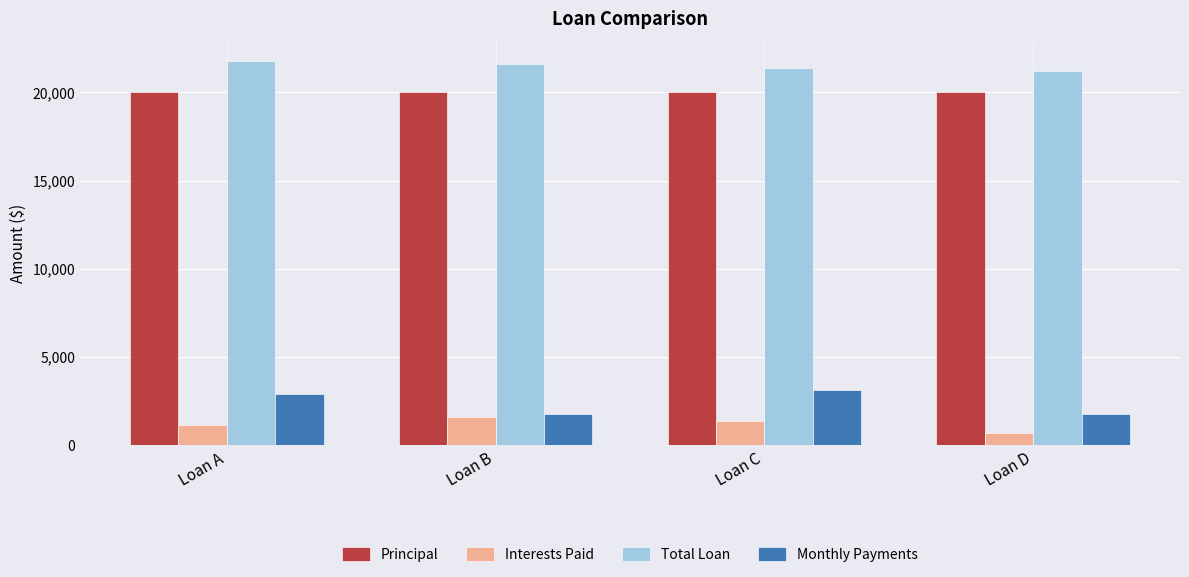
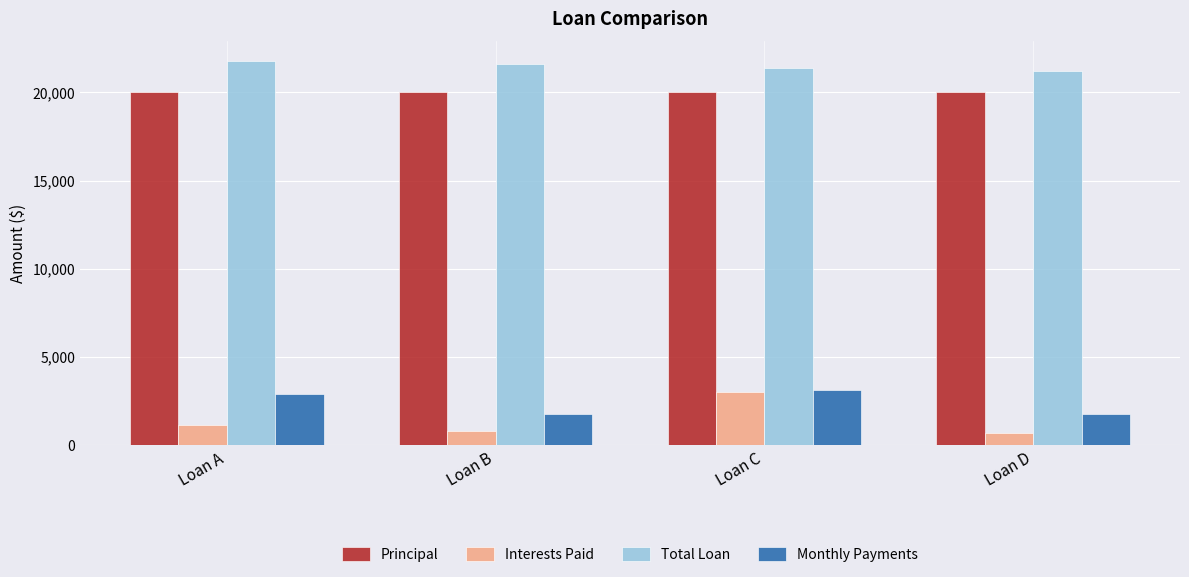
Interests Paid, Loan B: 1,600 -> 800
Interests Paid, Loan C: 1,400 -> 3,000
